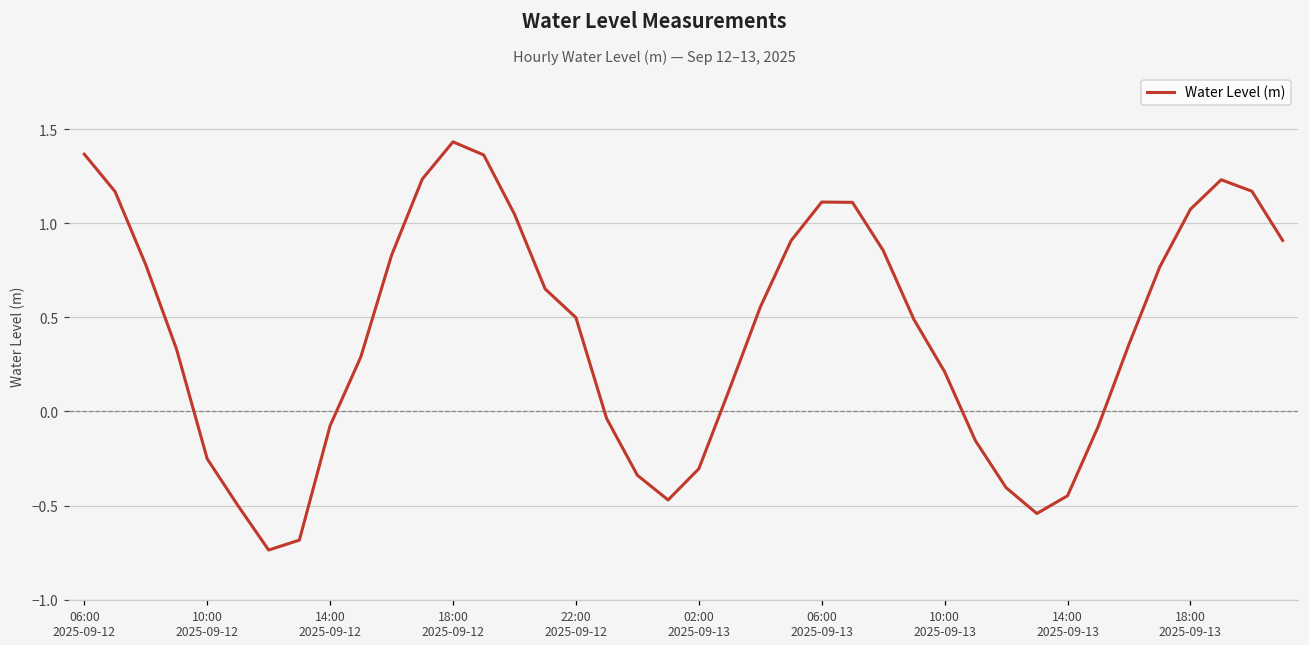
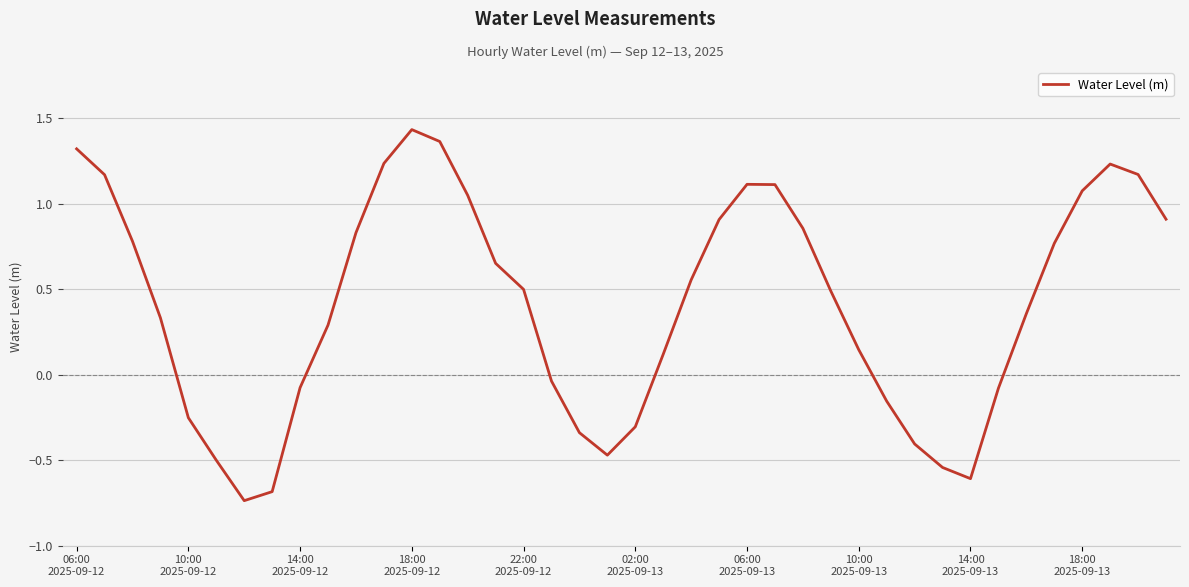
06:00 2025-09-12: 1.37 -> 1.32
10:00 2025-09-13: 0.21 -> 0.15
14:00 2025-09-13: -0.45 -> -0.61
